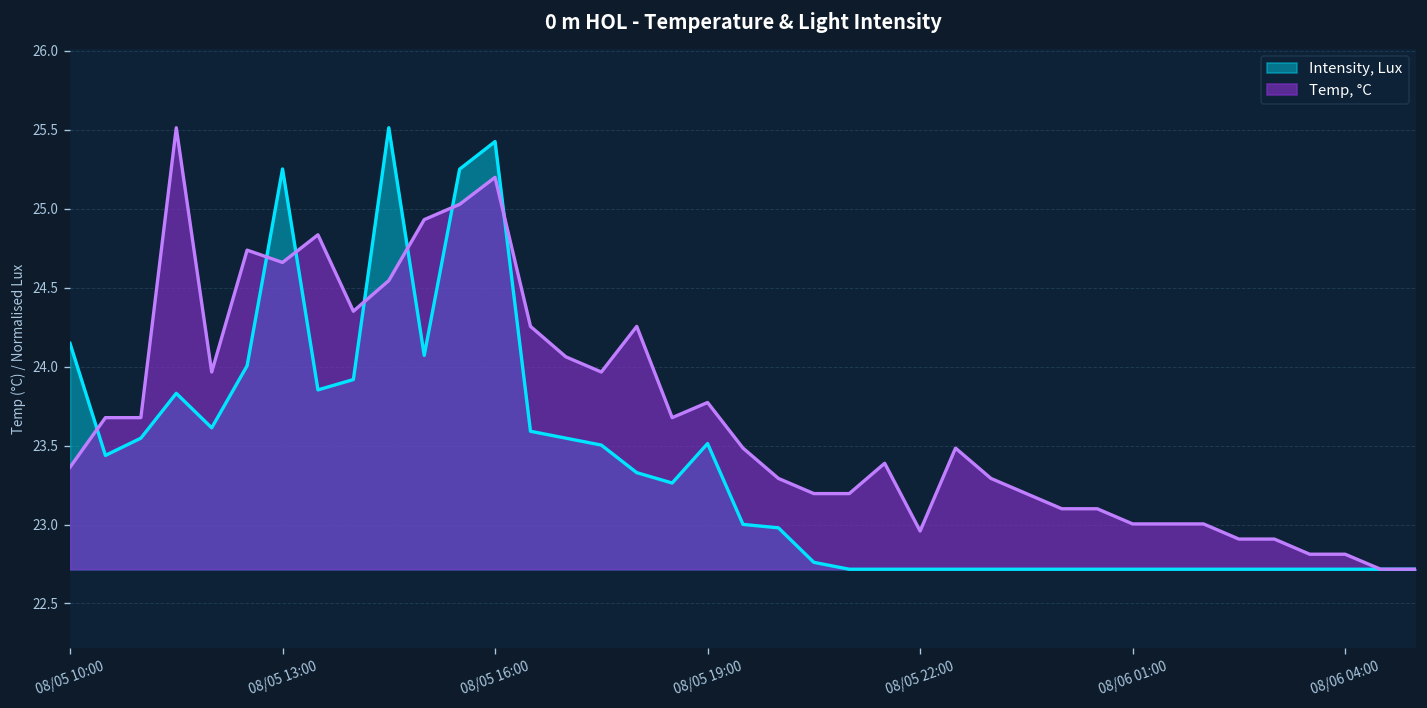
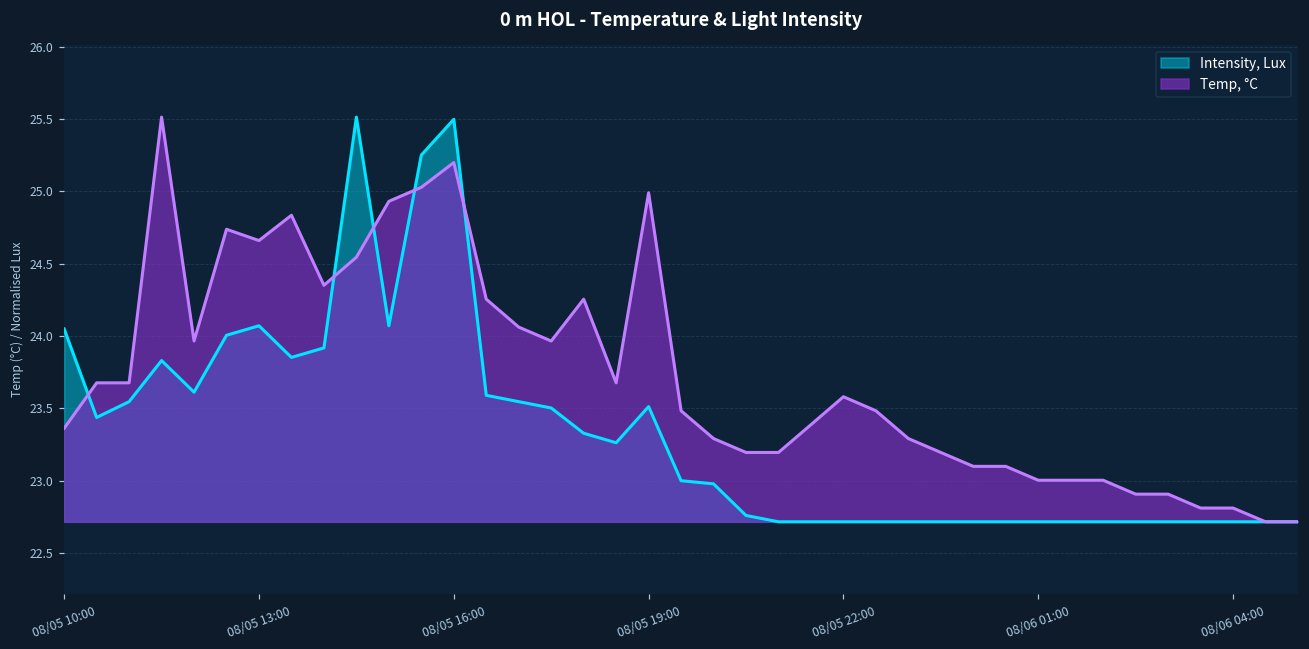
Intensity, Lux, 08/05 10:00: 24.15 -> 24.05
Intensity, Lux, 08/05 13:00: 25.25 -> 24.07
Intensity, Lux, 08/05 16:00: 25.43 -> 25.50
Temp, °C, 08/05 19:00: 23.77 -> 24.99
Temp, °C, 08/05 22:00: 22.96 -> 23.58
